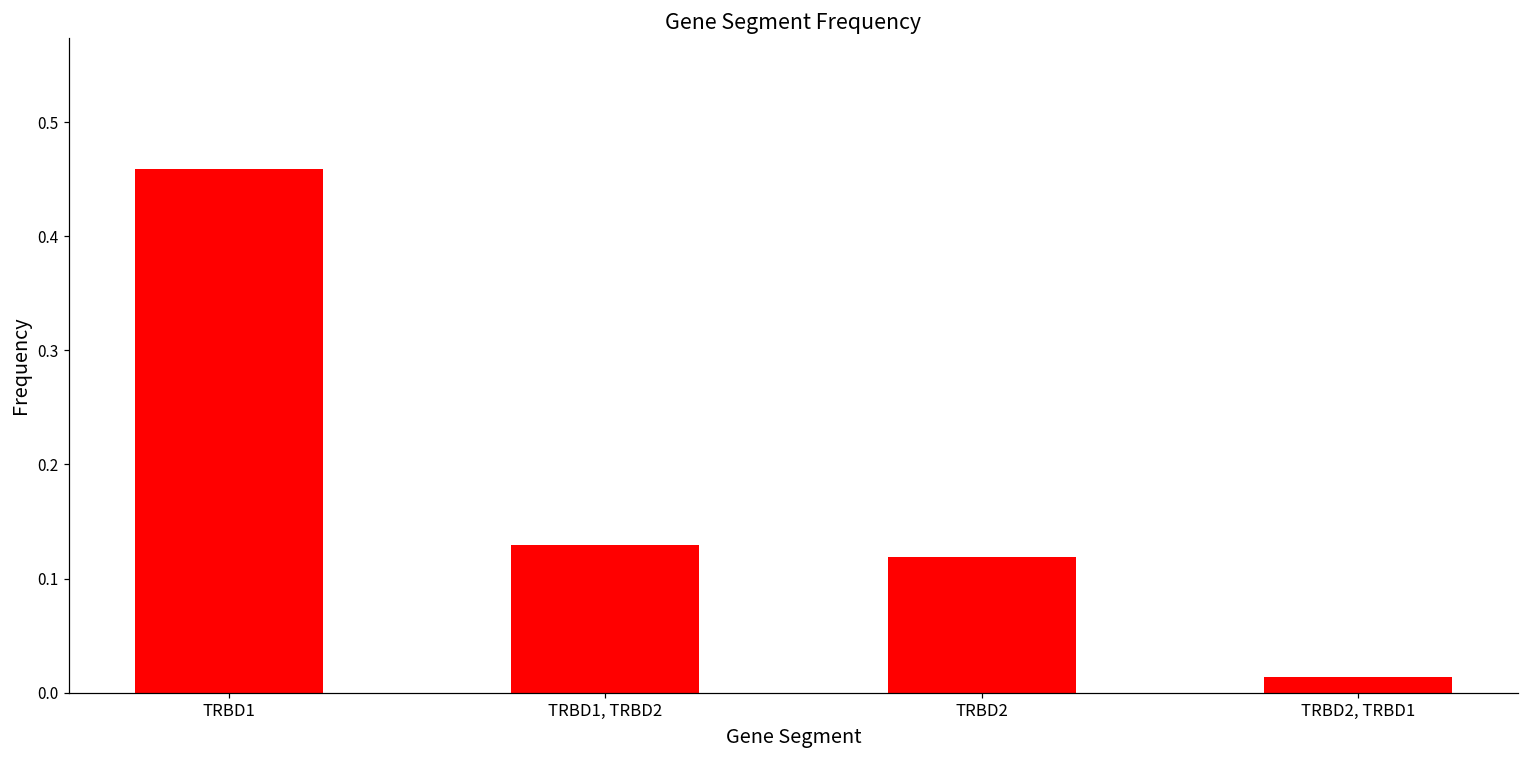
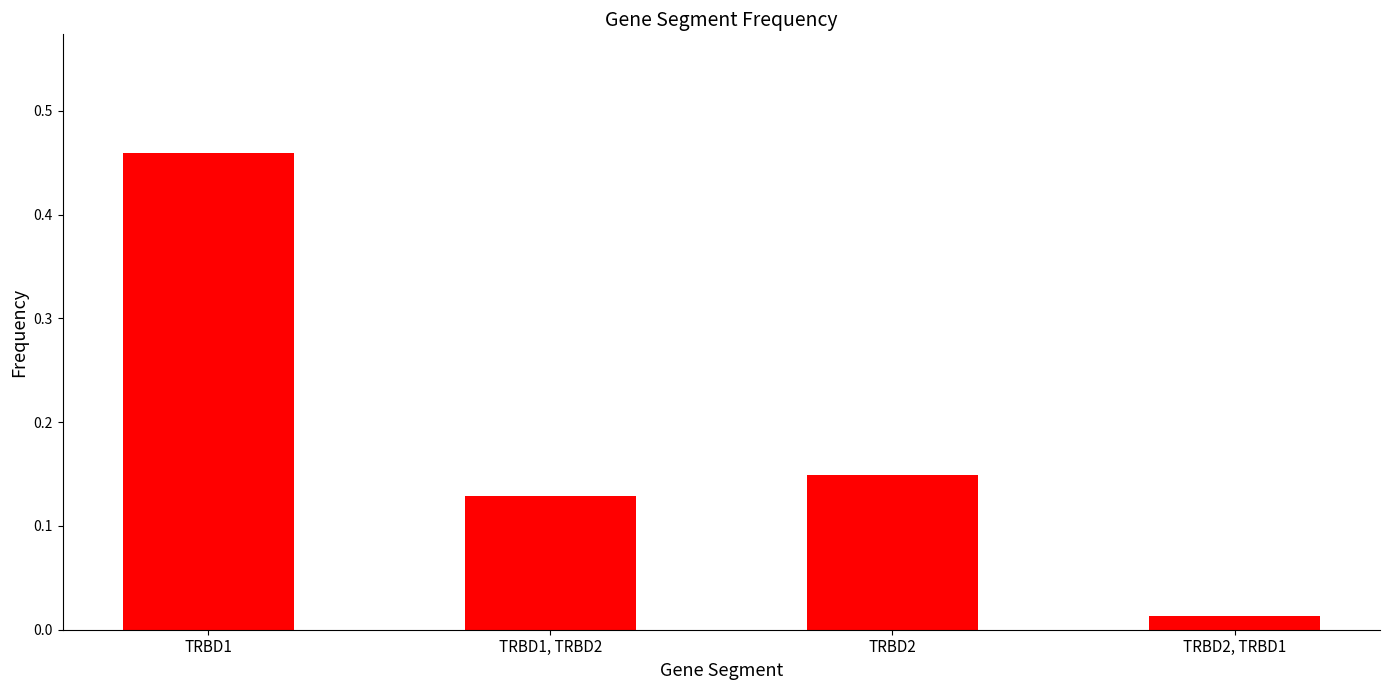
TRBD2: 0.119 -> 0.149
